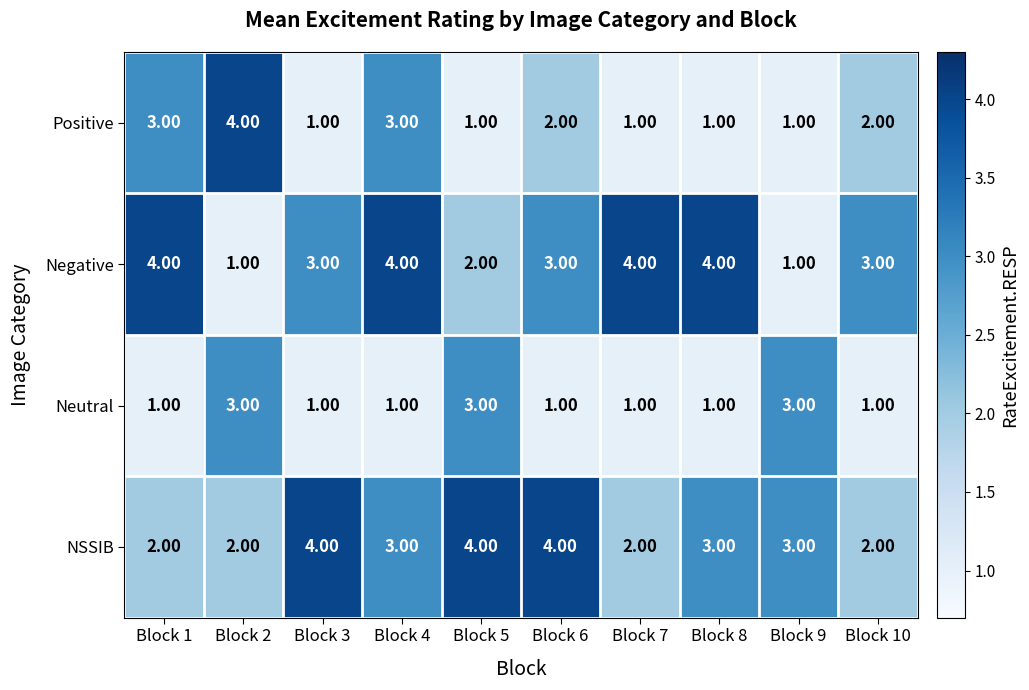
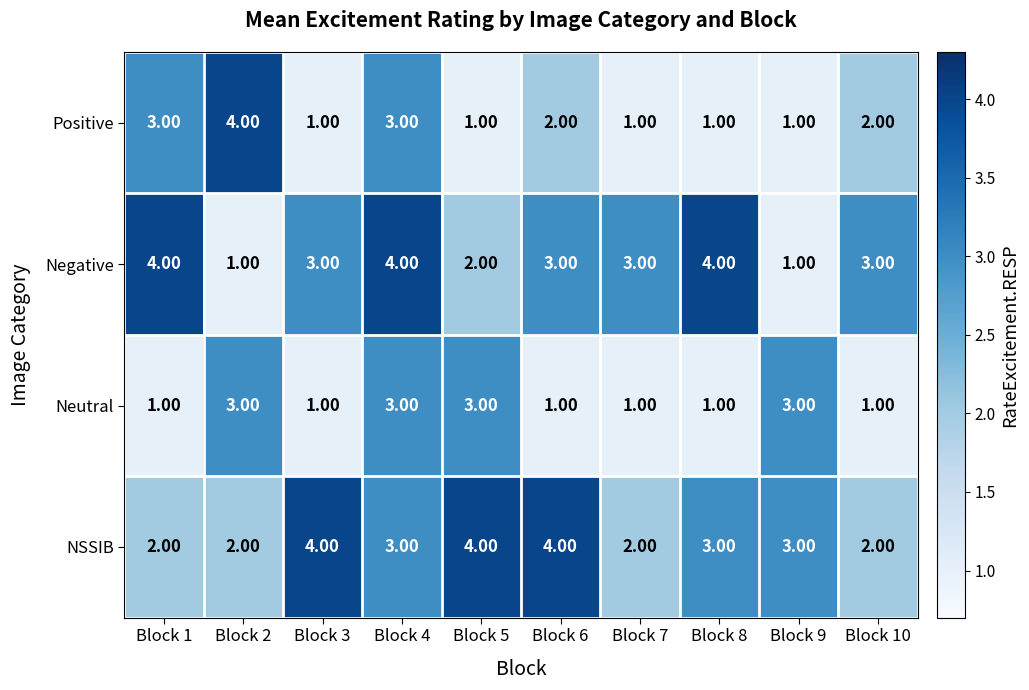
Negative, Block 7: 4.00 -> 3.00
Neutral, Block 4: 1.00 -> 3.00
